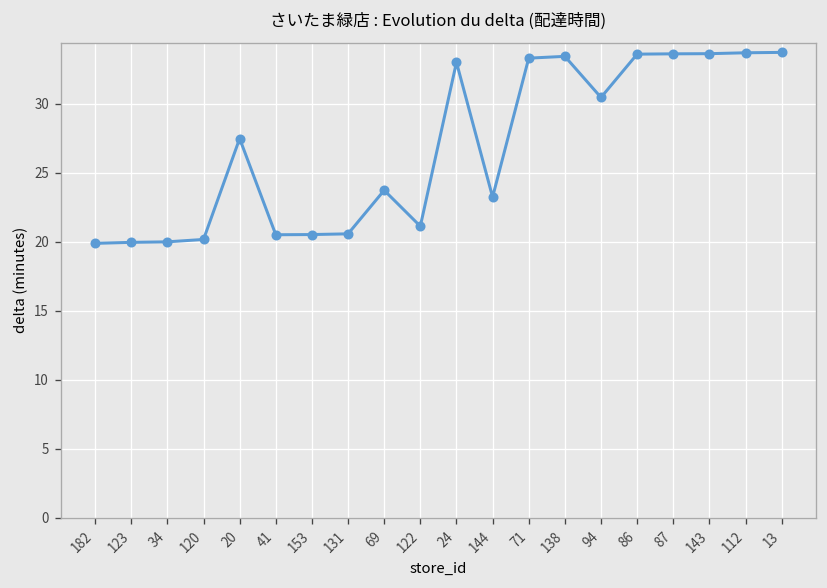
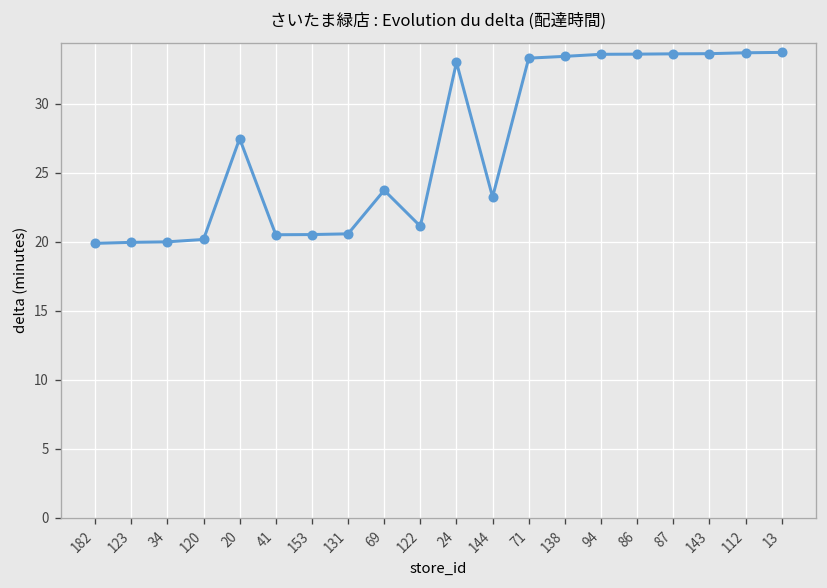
94: 30.4 -> 33.6
